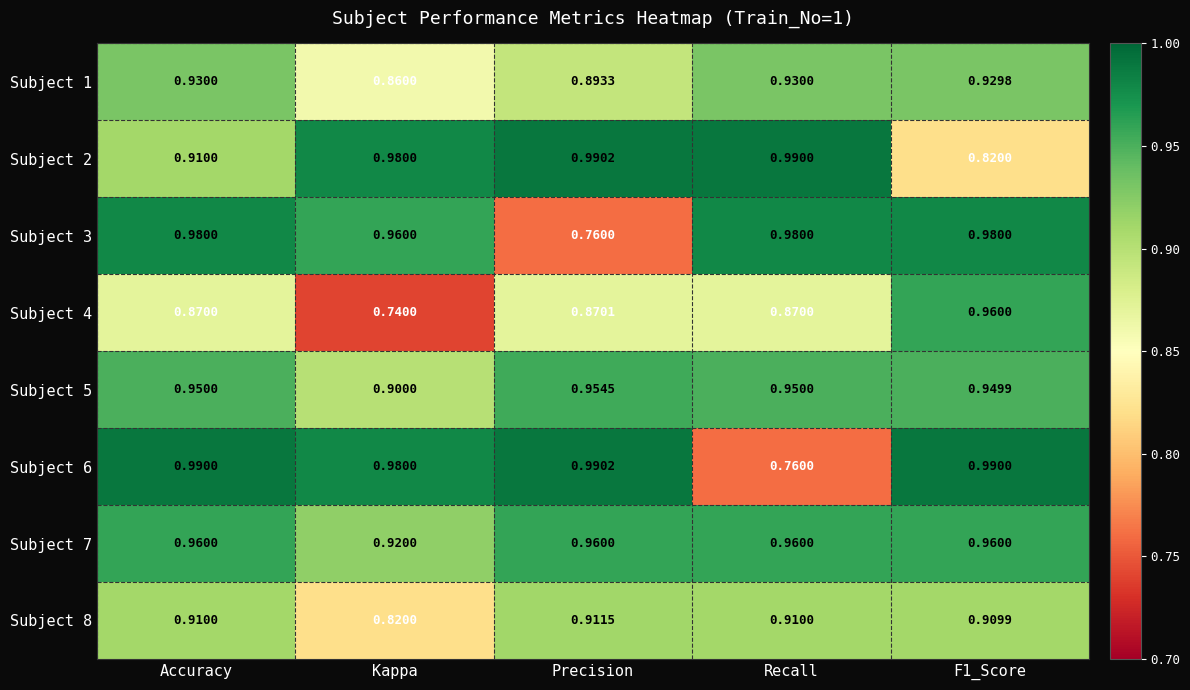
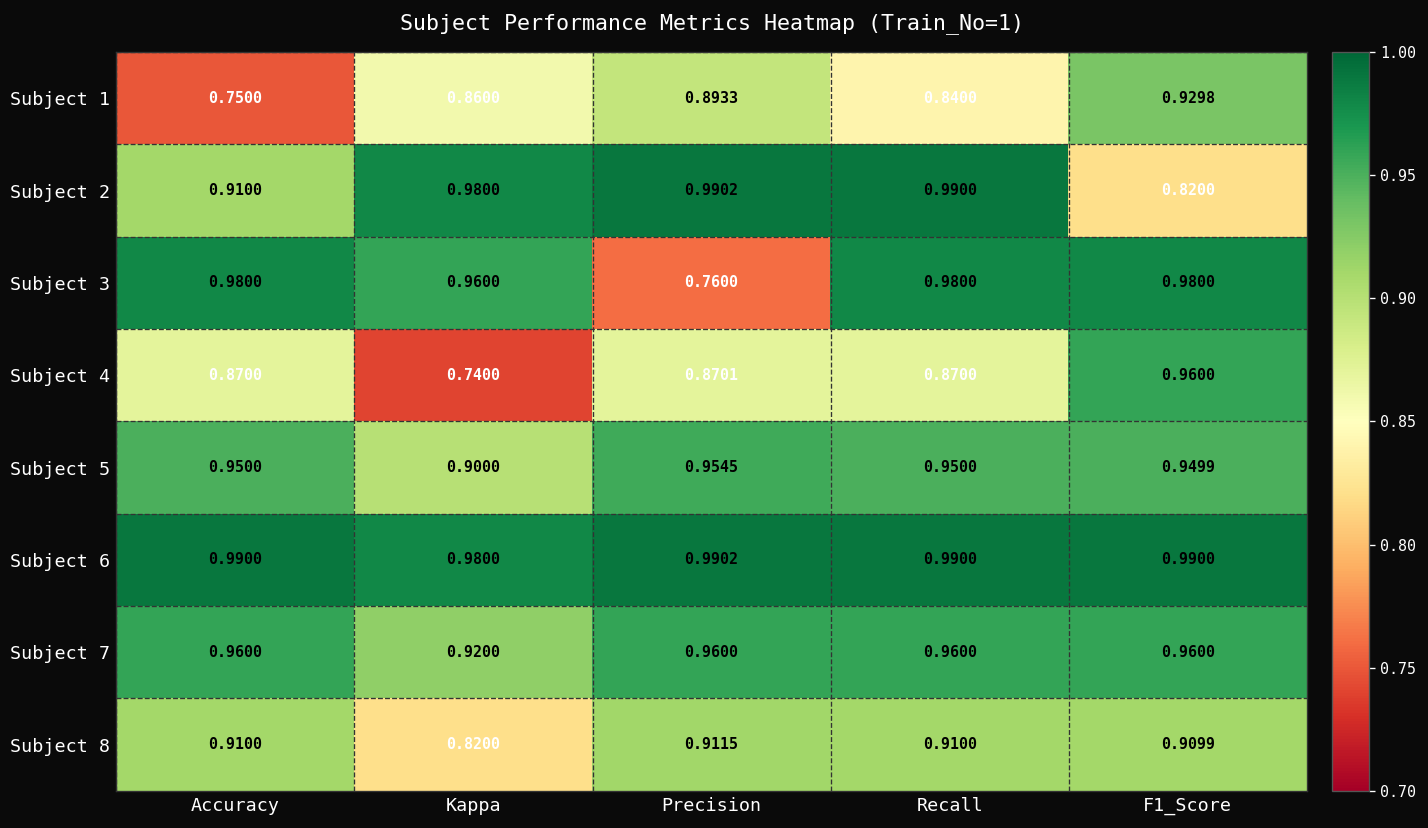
Subject 1, Accuracy: 0.9300 -> 0.7500
Subject 1, Recall: 0.9300 -> 0.8400
Subject 6, Recall: 0.7600 -> 0.9900
